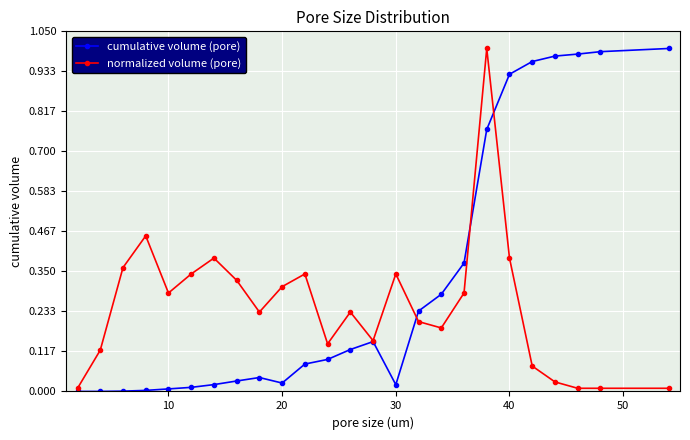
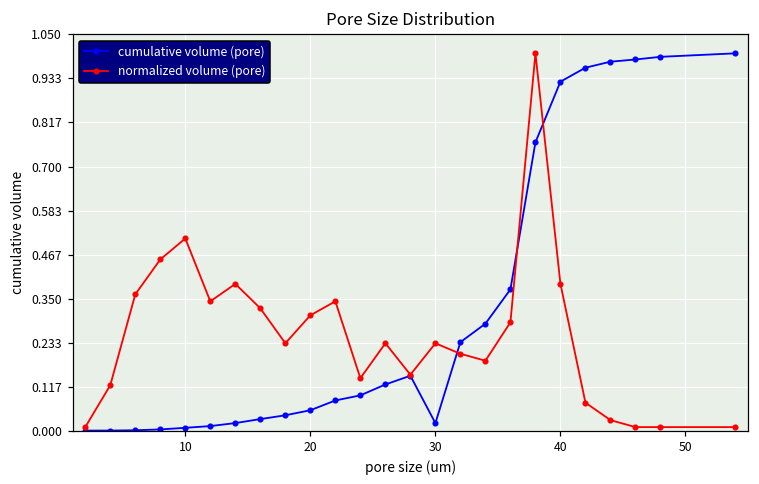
normalized volume (pore), 10: 0.29 -> 0.51
cumulative volume (pore), 20: 0.02 -> 0.05
normalized volume (pore), 30: 0.34 -> 0.23
